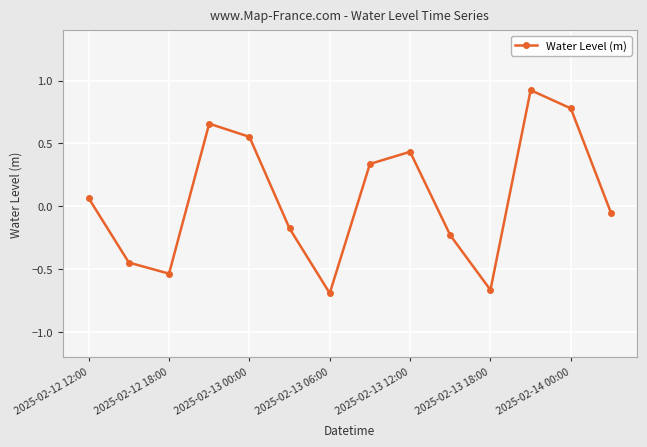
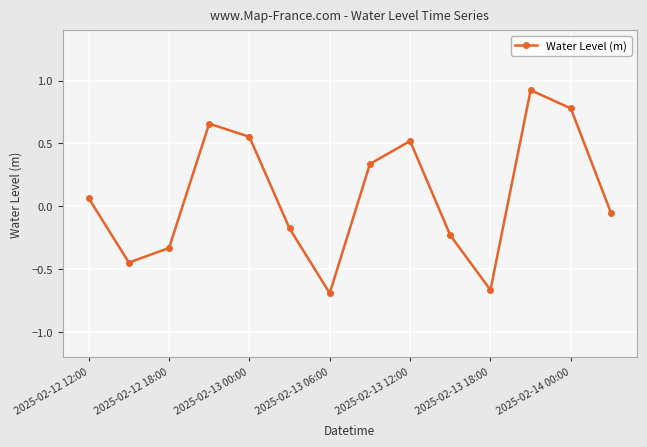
2025-02-12 18:00: -0.54 -> -0.33
2025-02-13 12:00: 0.43 -> 0.52
